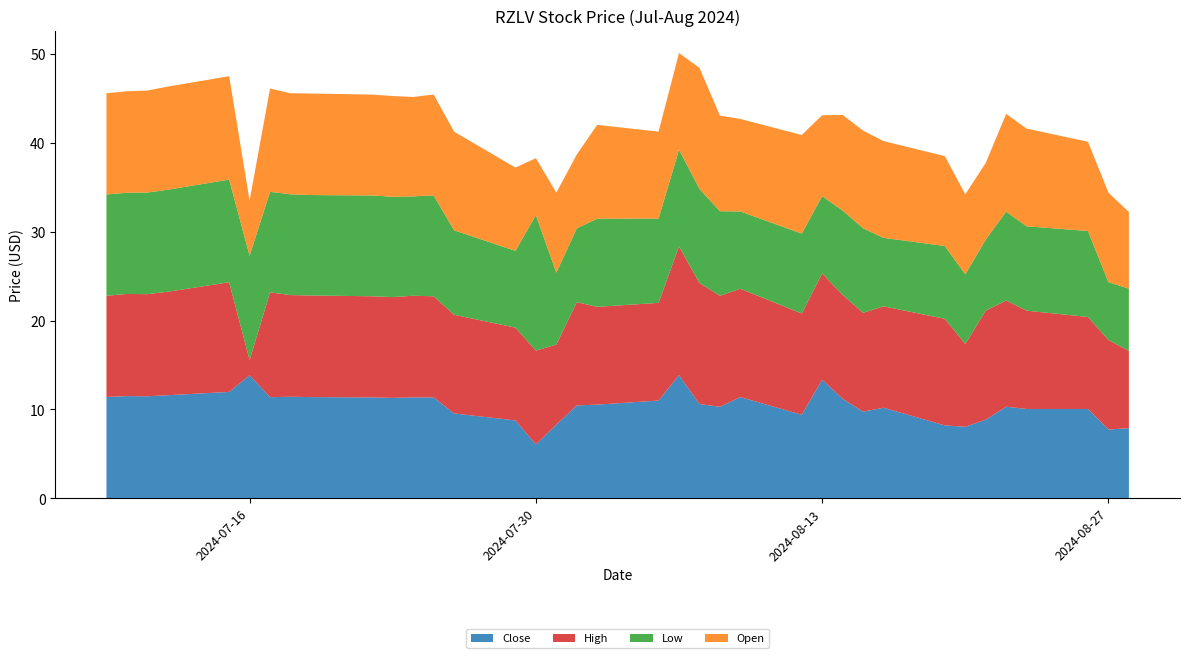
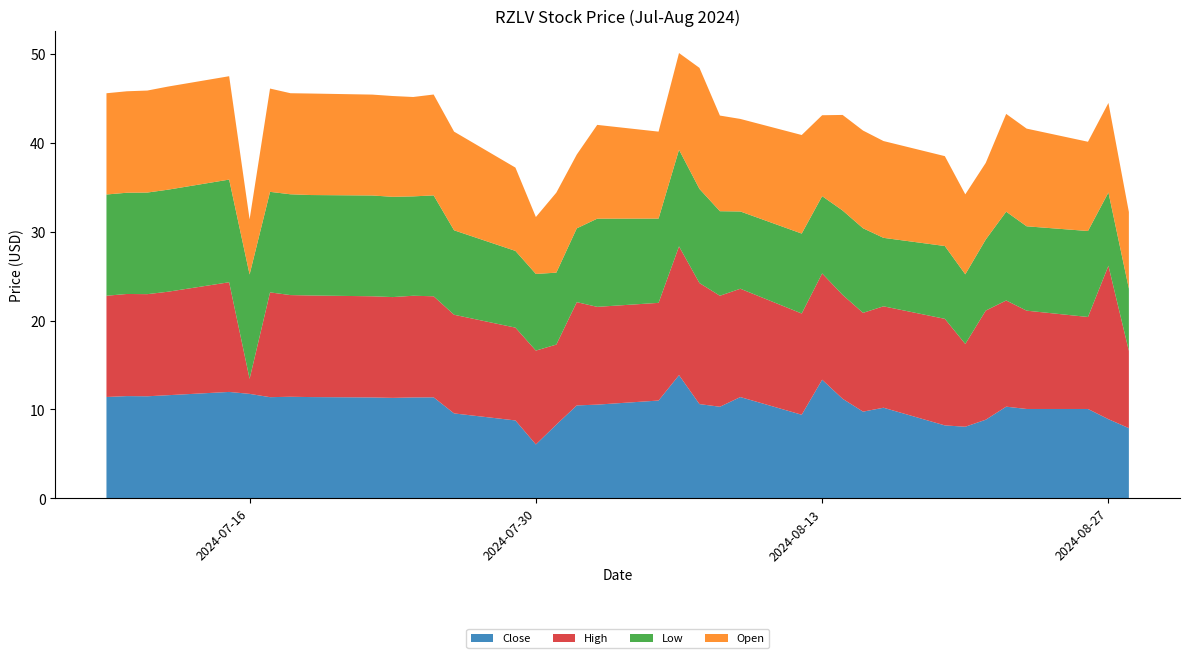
Close, 2024-07-16: 14 -> 12
Low, 2024-07-30: 15 -> 9
Close, 2024-08-27: 8 -> 9
High, 2024-08-27: 10 -> 17
Low, 2024-08-27: 7 -> 8
